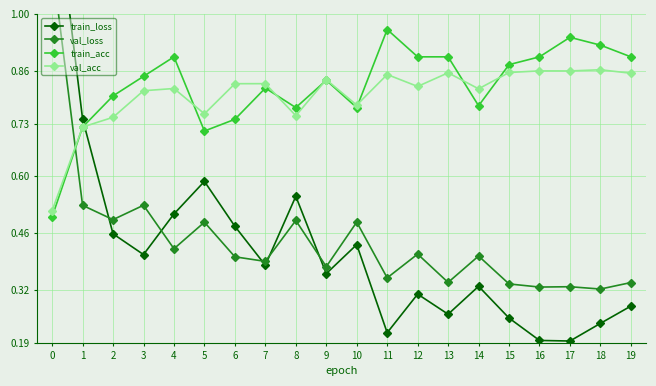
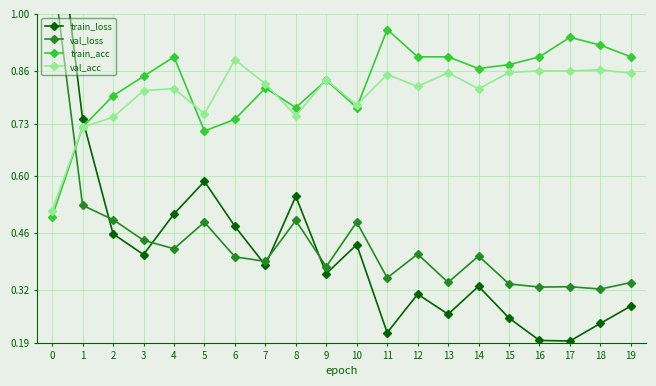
val_loss, 3: 0.53 -> 0.44
val_acc, 6: 0.83 -> 0.89
train_acc, 14: 0.77 -> 0.87
